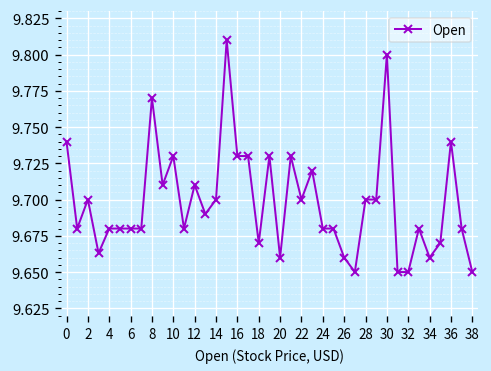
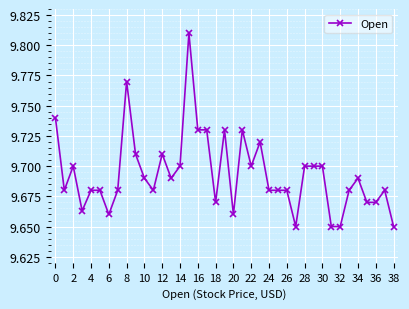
6: 9.68 -> 9.66
10: 9.73 -> 9.69
26: 9.66 -> 9.68
30: 9.8 -> 9.7
34: 9.66 -> 9.69
36: 9.74 -> 9.67
